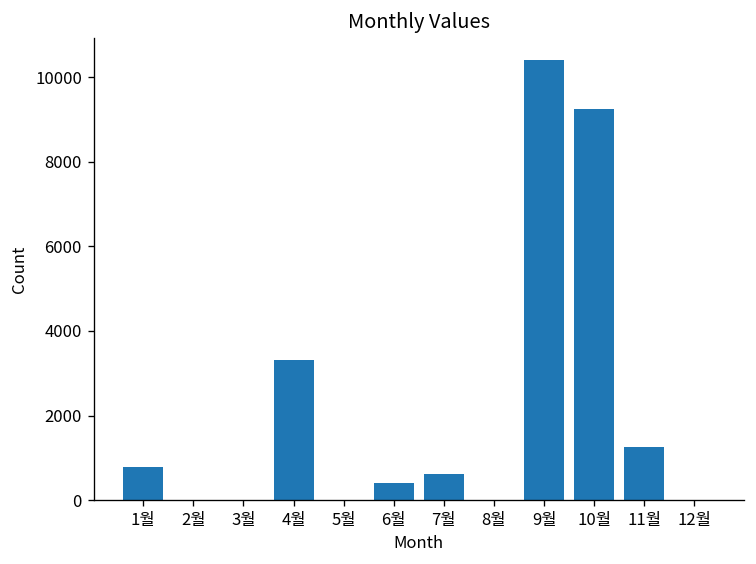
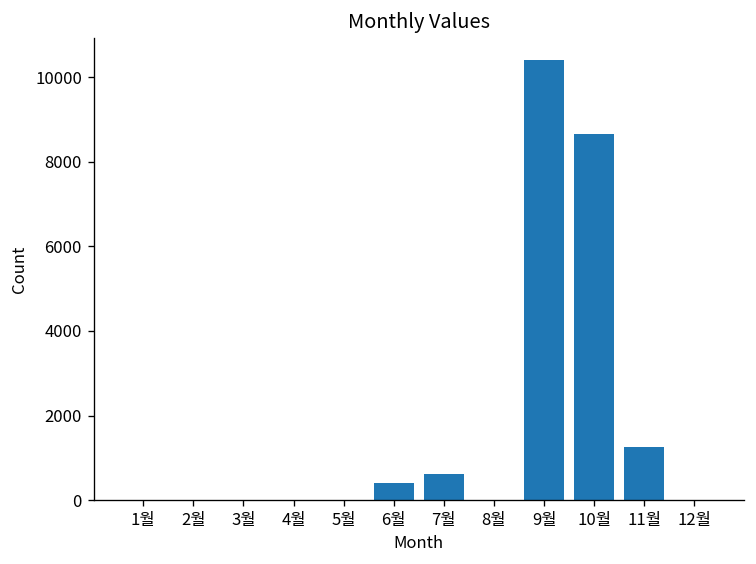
1월: 800 -> 0
4월: 3300 -> 0
10월: 9300 -> 8700
